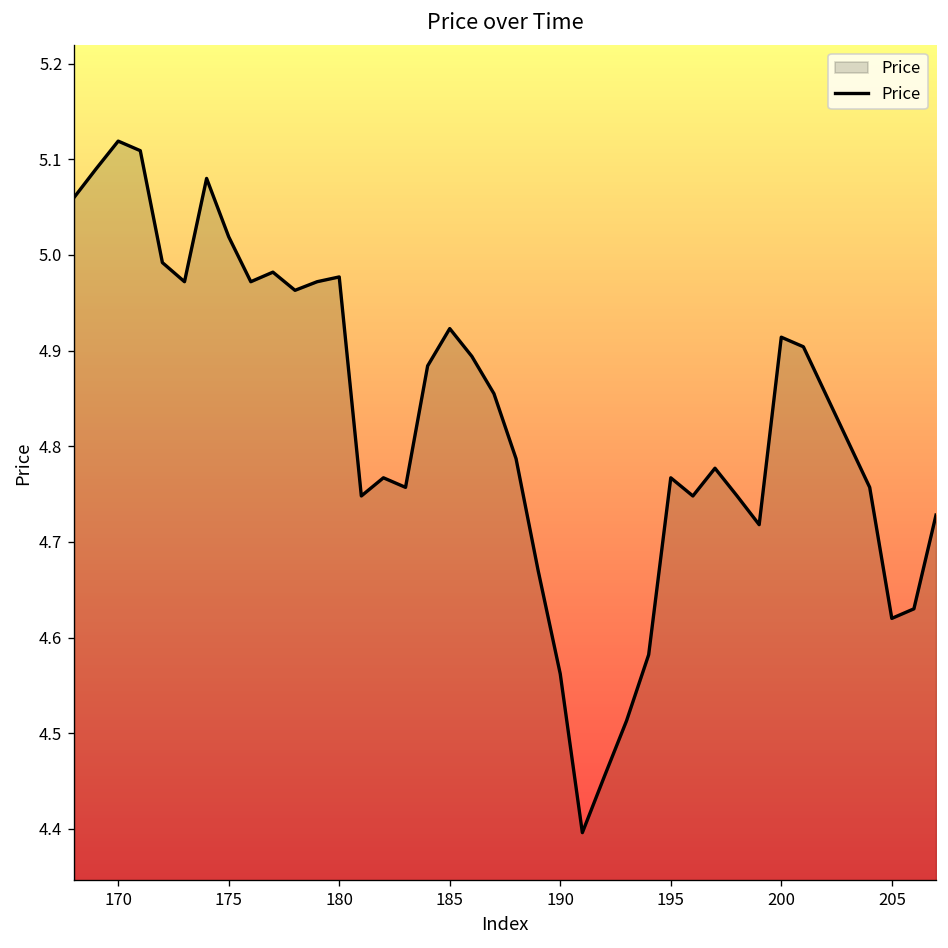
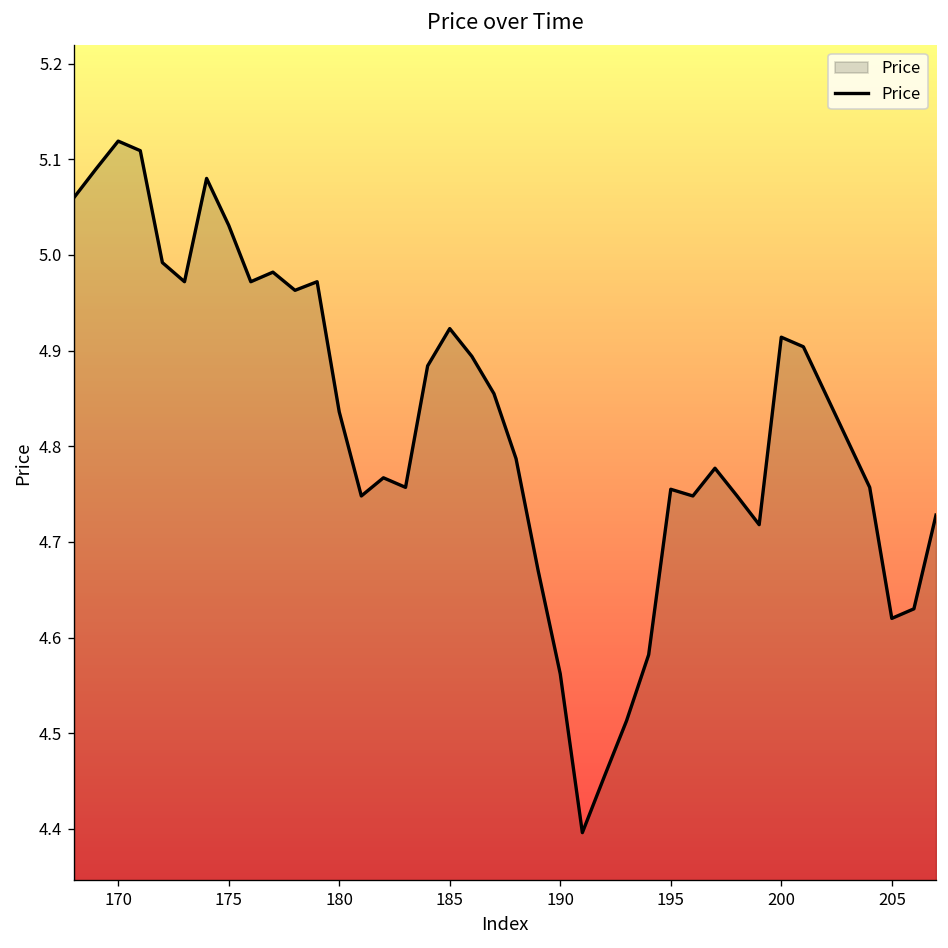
175: 5.02 -> 5.03
180: 4.98 -> 4.84
195: 4.77 -> 4.76
